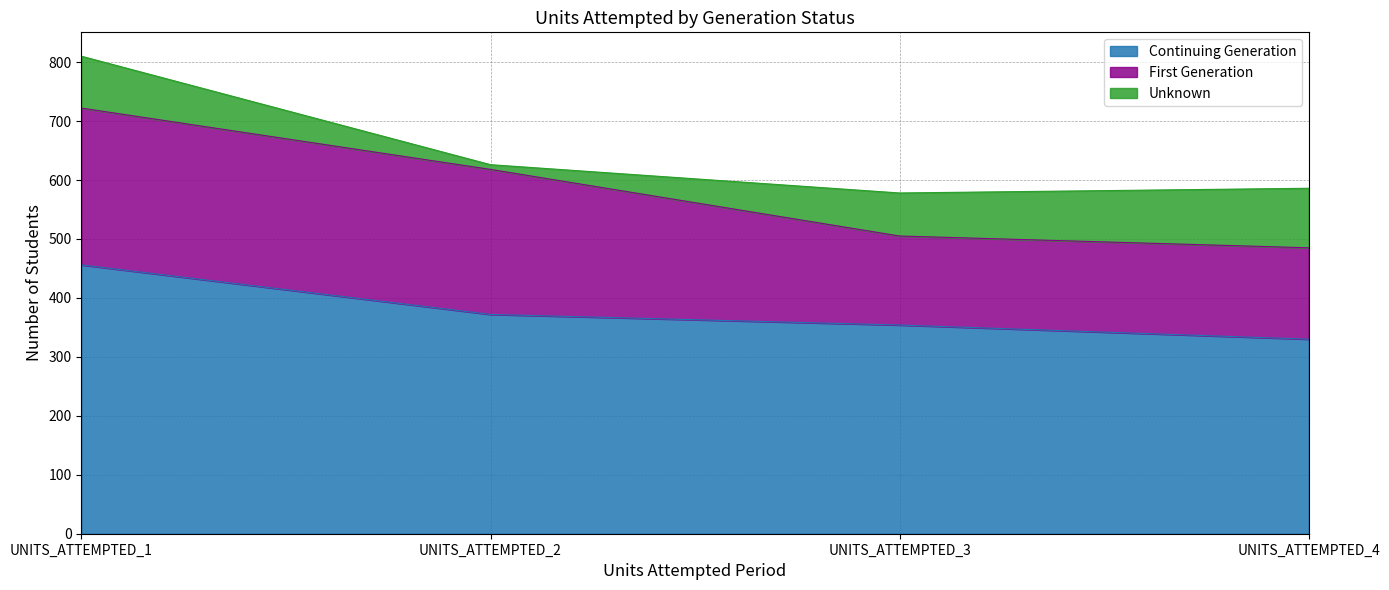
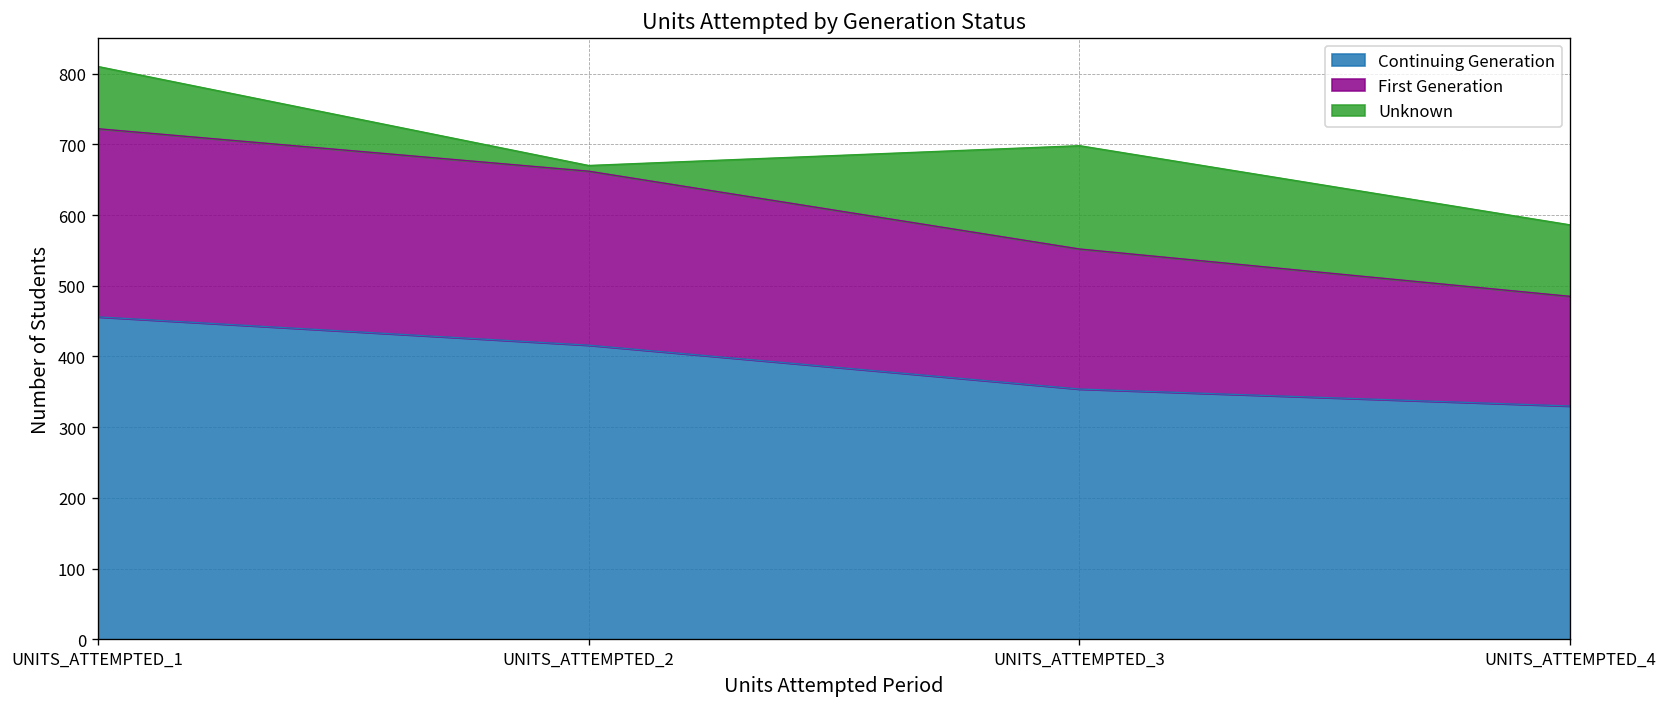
Continuing Generation, UNITS_ATTEMPTED_2: 370 -> 420
First Generation, UNITS_ATTEMPTED_3: 150 -> 200
Unknown, UNITS_ATTEMPTED_3: 70 -> 150
